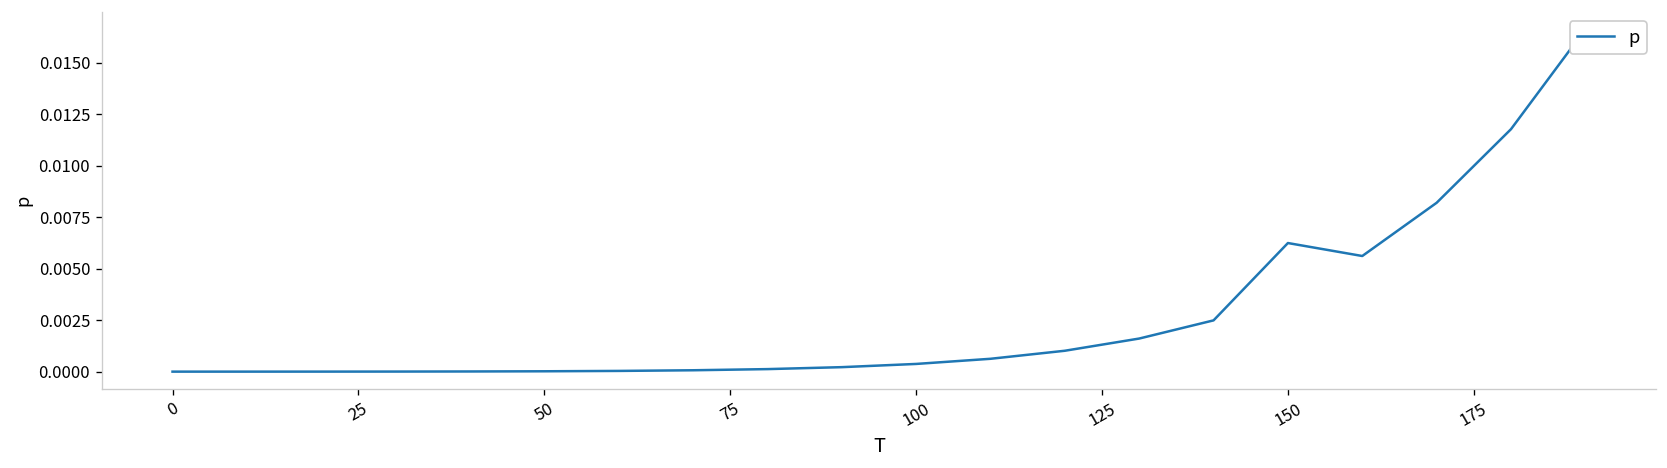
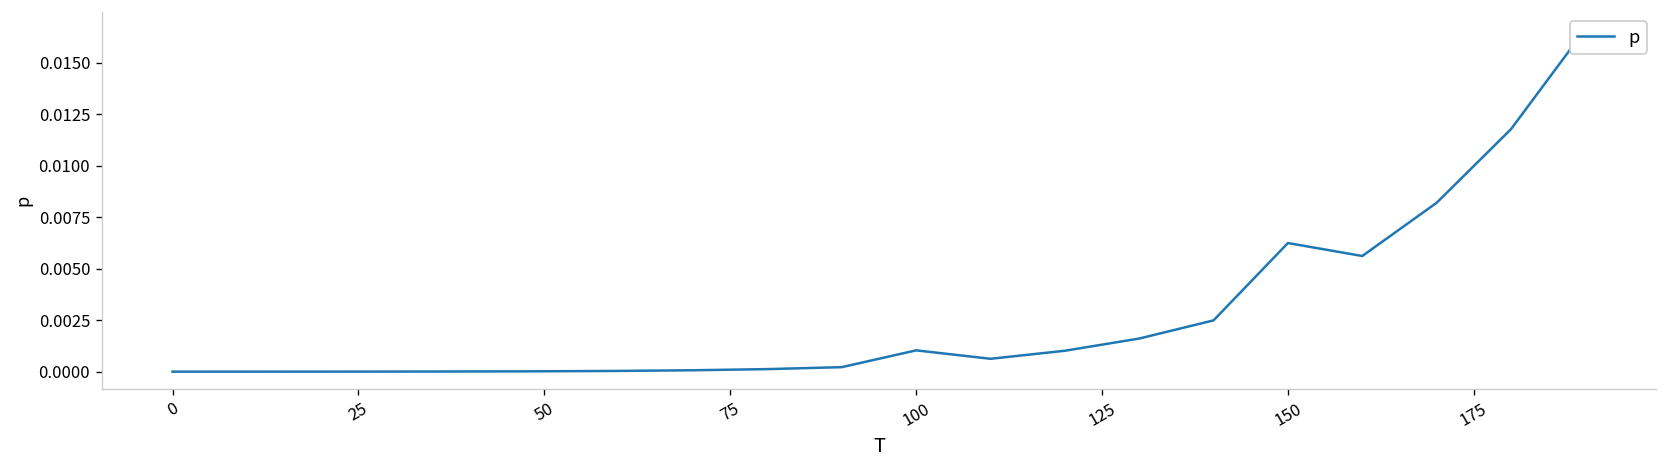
100: 0.0004 -> 0.0010
